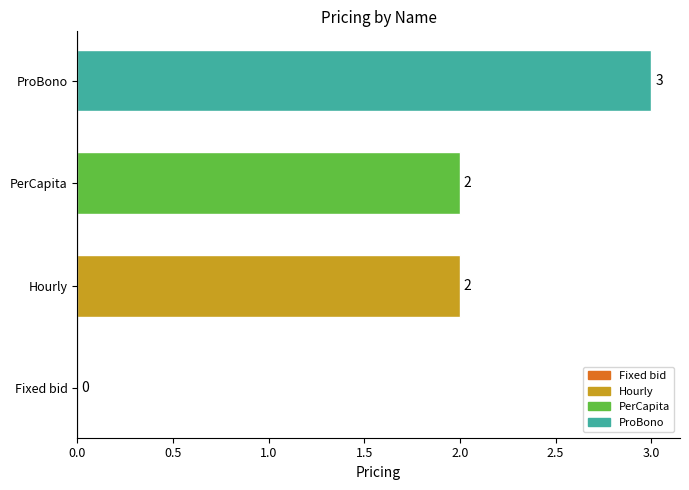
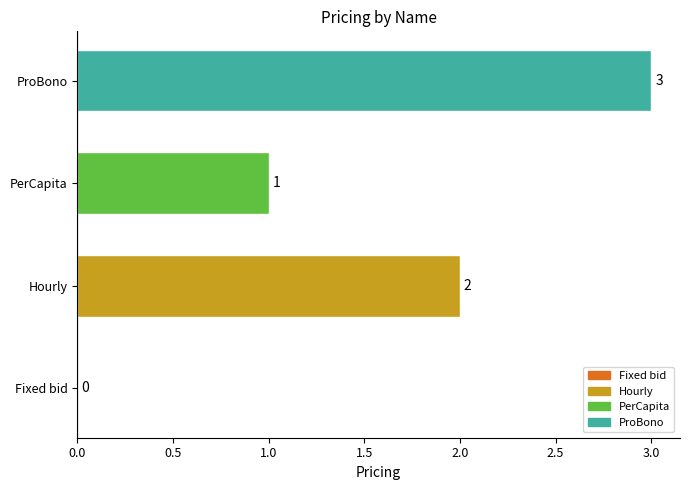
PerCapita: 2 -> 1
